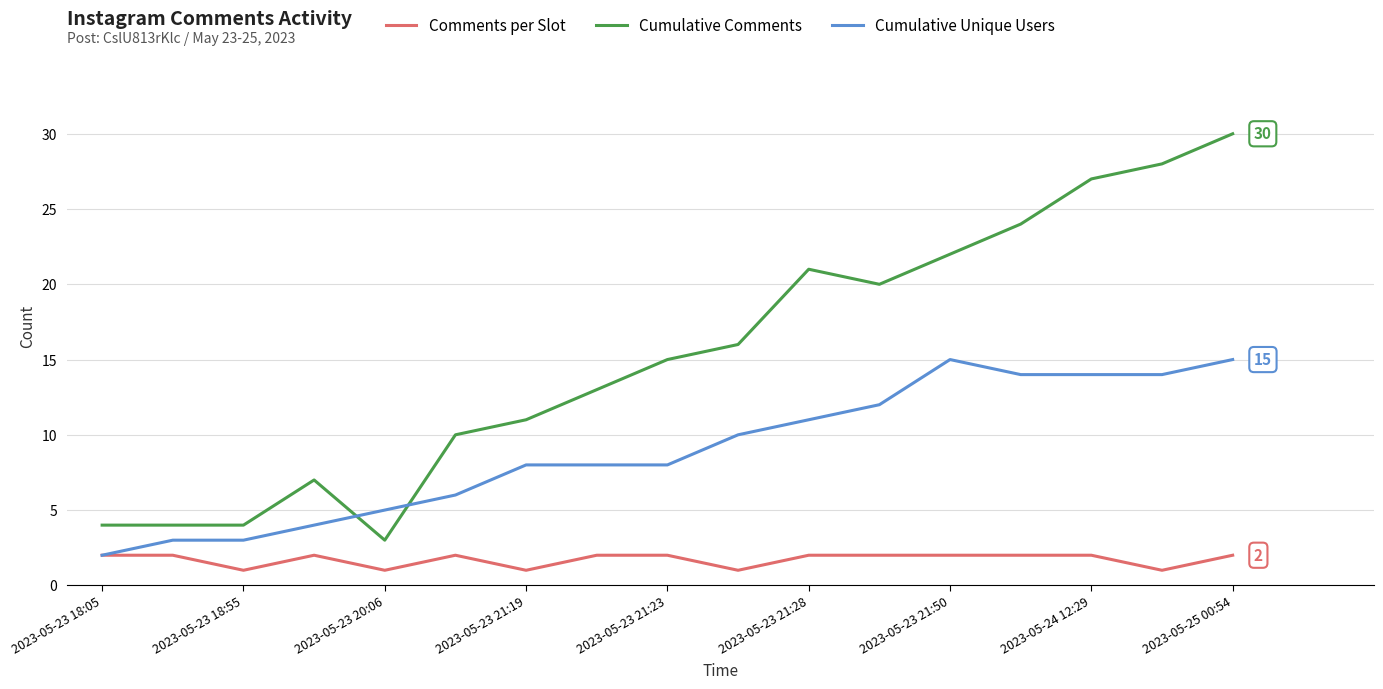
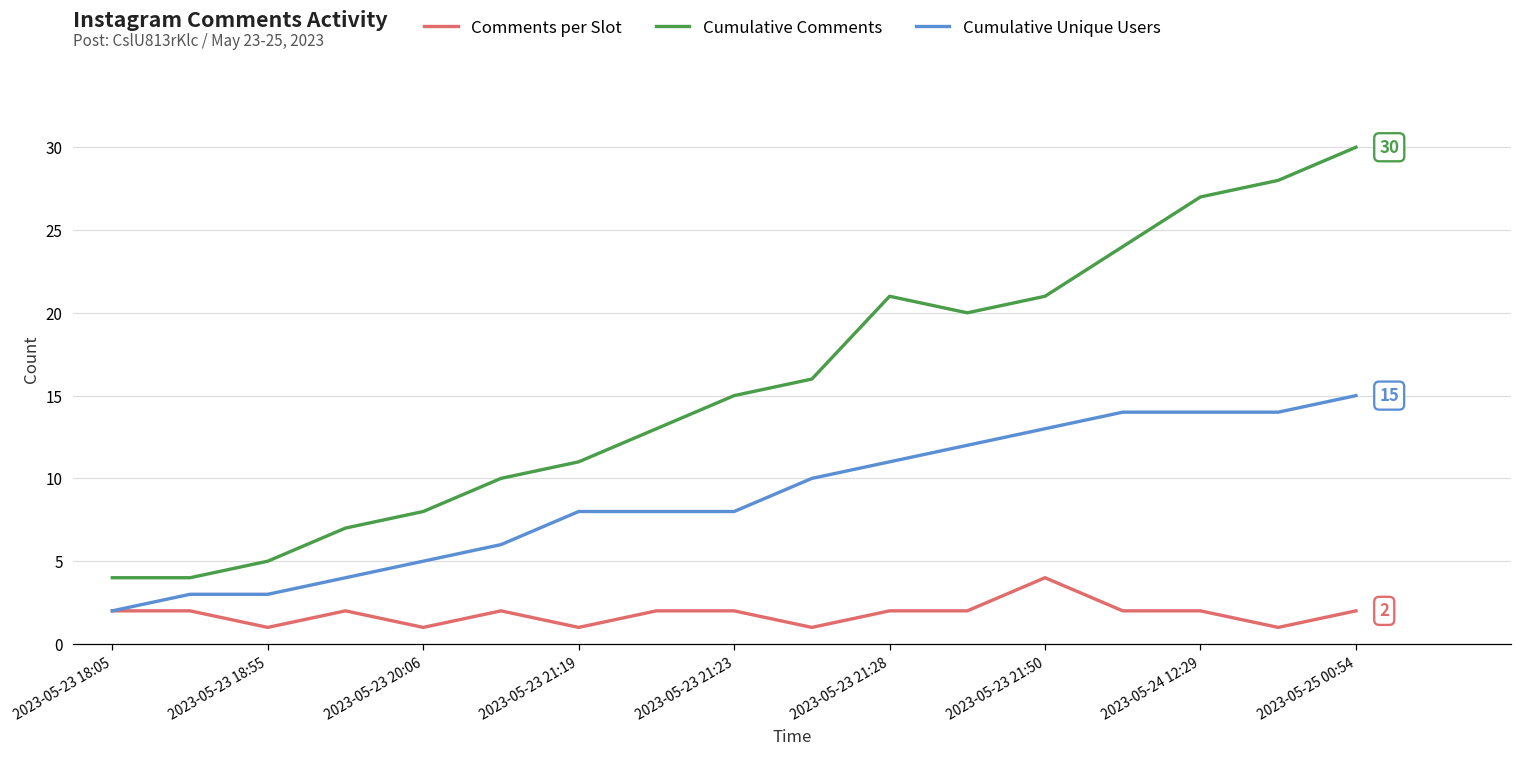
Cumulative Comments, 2023-05-23 18:55: 4 -> 5
Cumulative Comments, 2023-05-23 20:06: 3 -> 8
Comments per Slot, 2023-05-23 21:50: 2 -> 4
Cumulative Comments, 2023-05-23 21:50: 22 -> 21
Cumulative Unique Users, 2023-05-23 21:50: 15 -> 13
